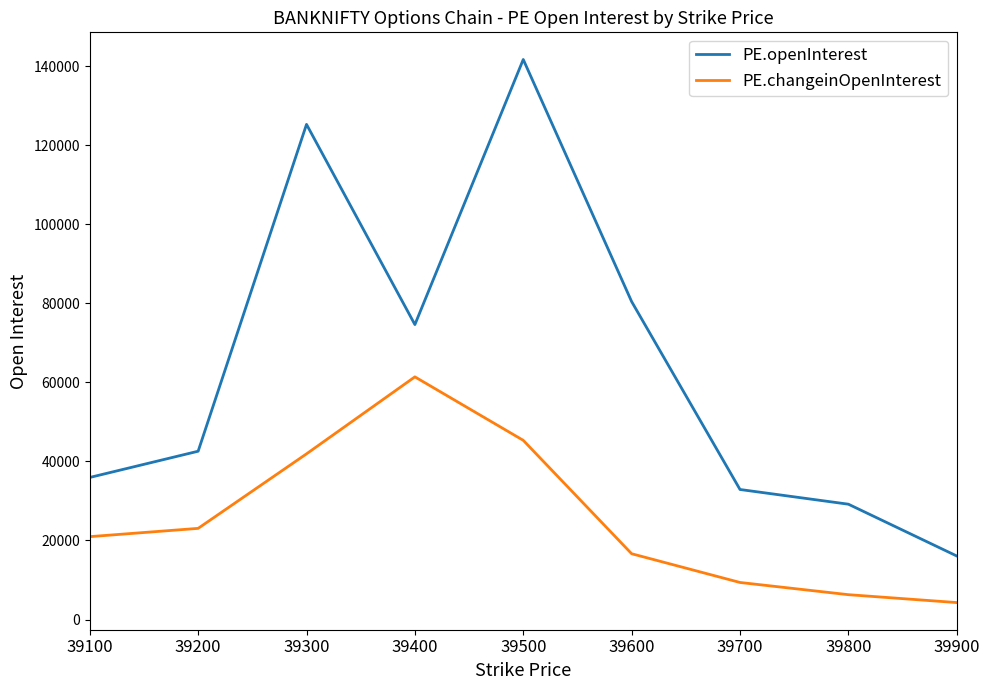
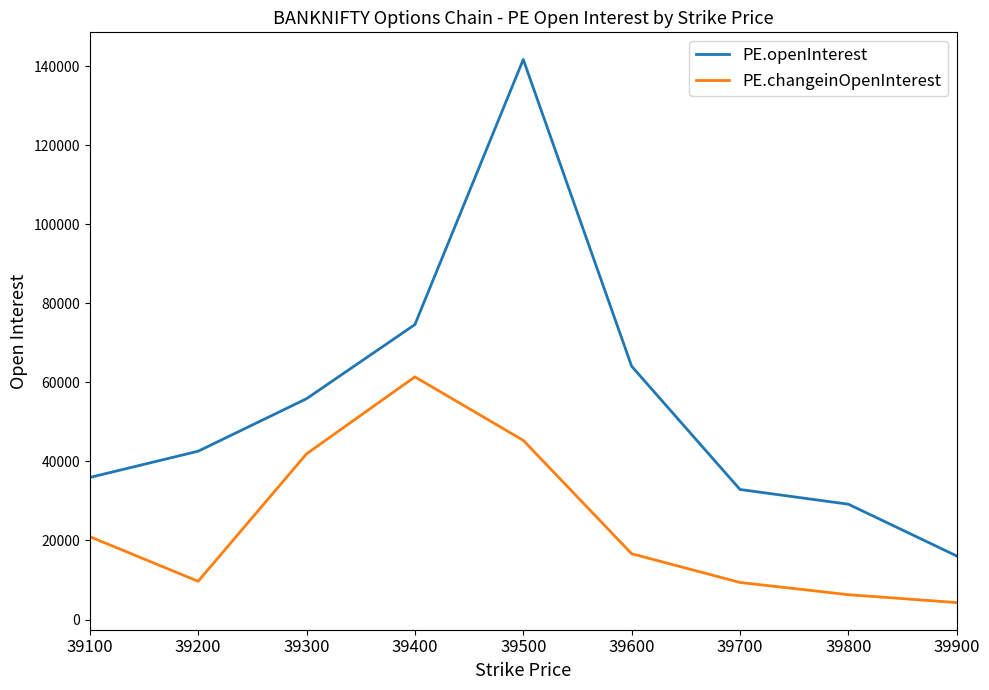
PE.changeinOpenInterest, 39200: 23000 -> 10000
PE.openInterest, 39300: 125000 -> 56000
PE.openInterest, 39600: 80000 -> 64000
